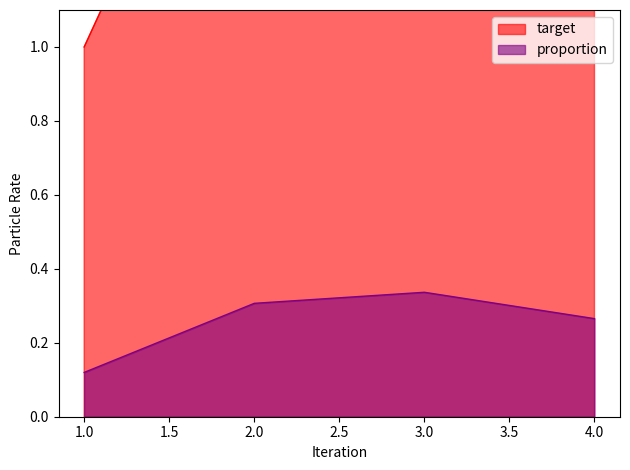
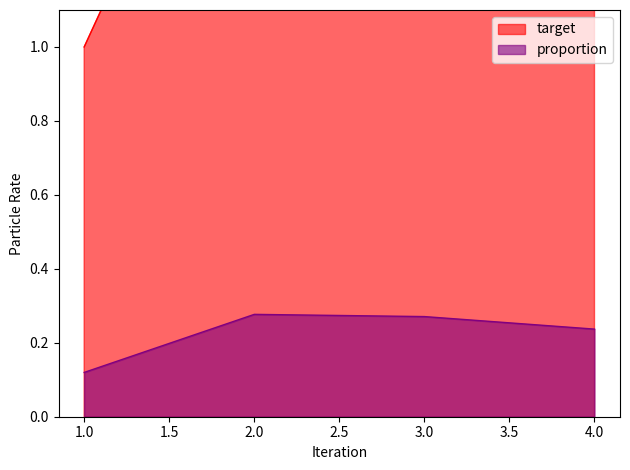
proportion, 2.0: 0.31 -> 0.28
proportion, 3.0: 0.34 -> 0.27
proportion, 4.0: 0.27 -> 0.24
